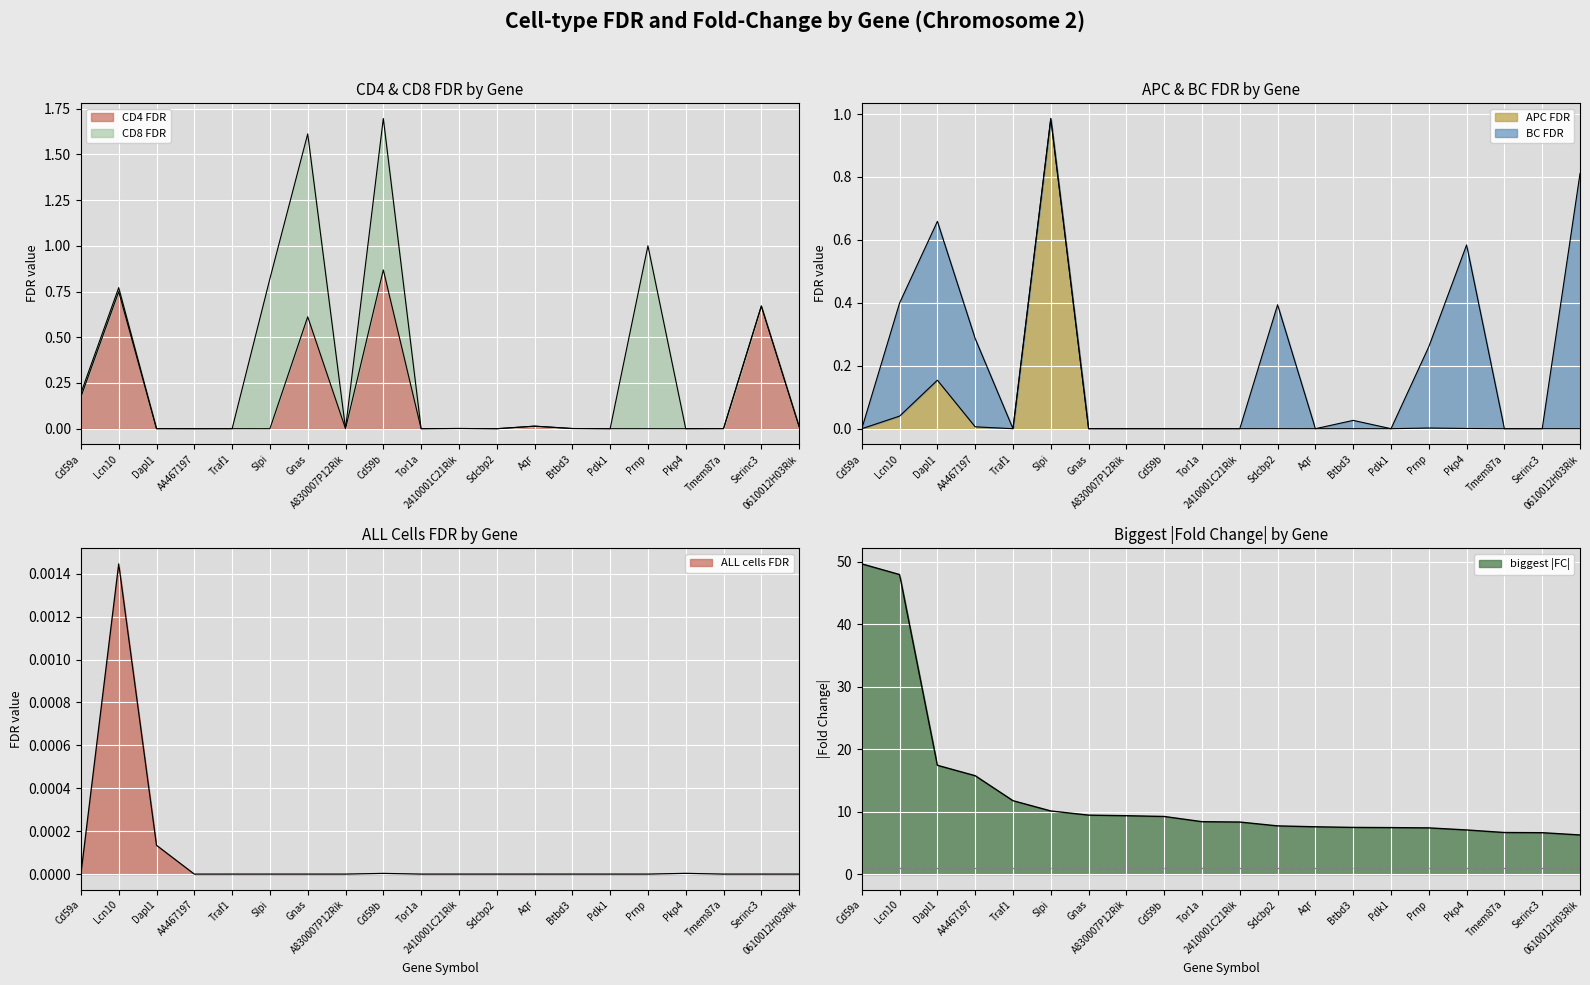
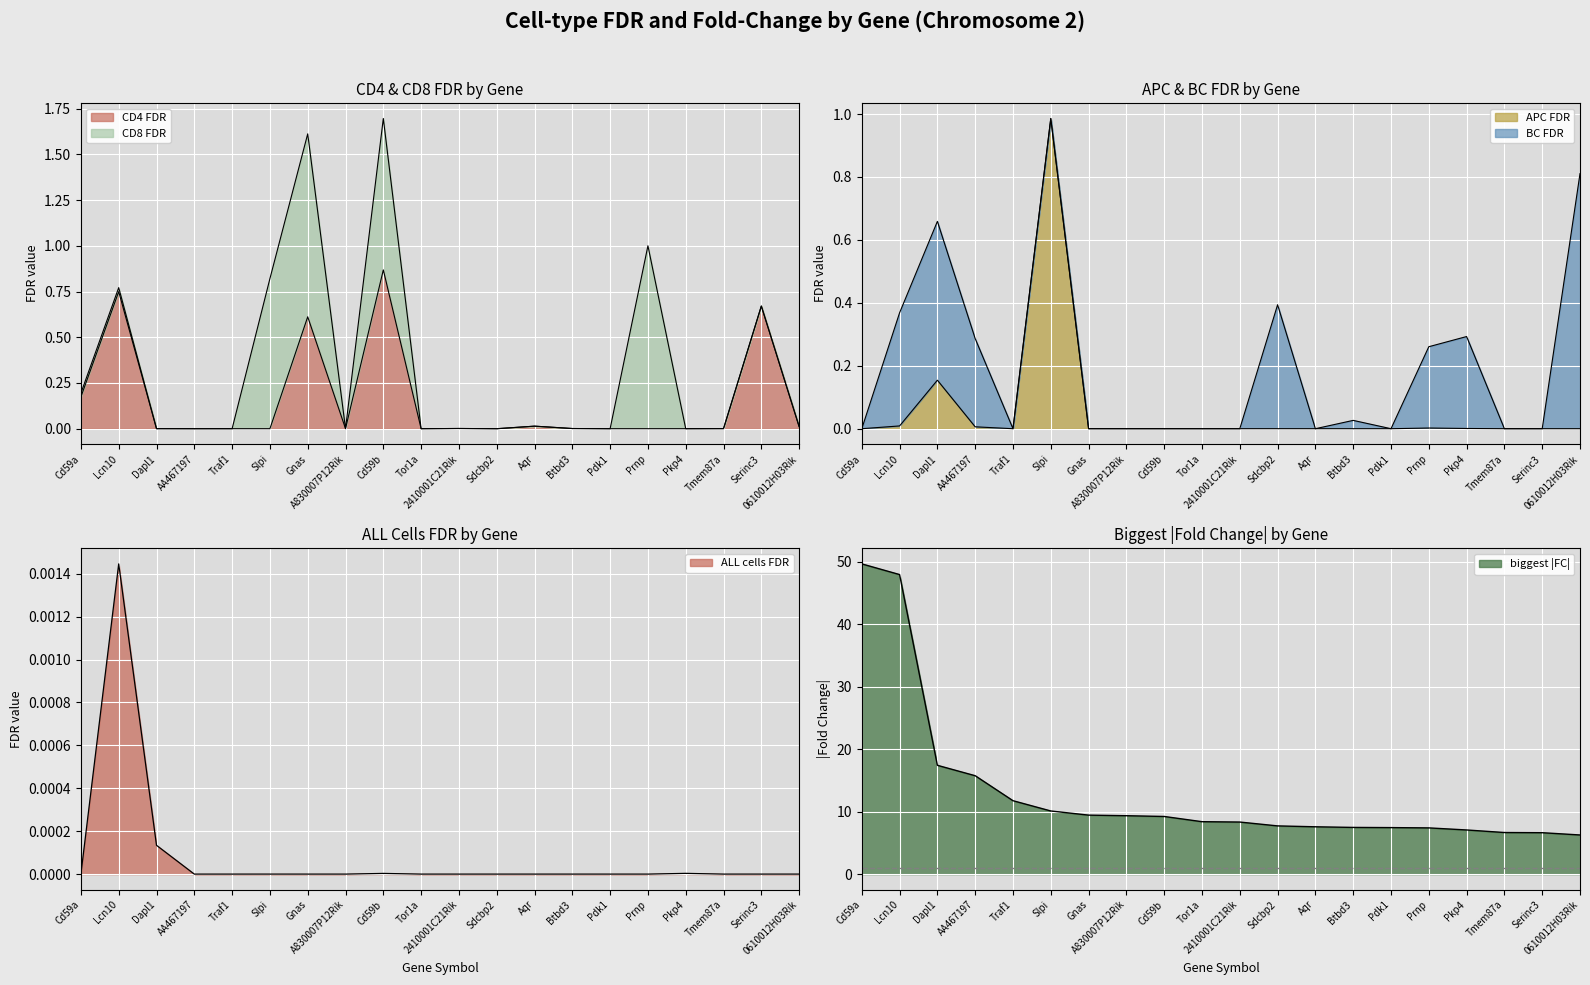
APC & BC FDR by Gene, APC FDR, Lcn10: 0.04 -> 0.01
APC & BC FDR by Gene, BC FDR, Pkp4: 0.58 -> 0.29
